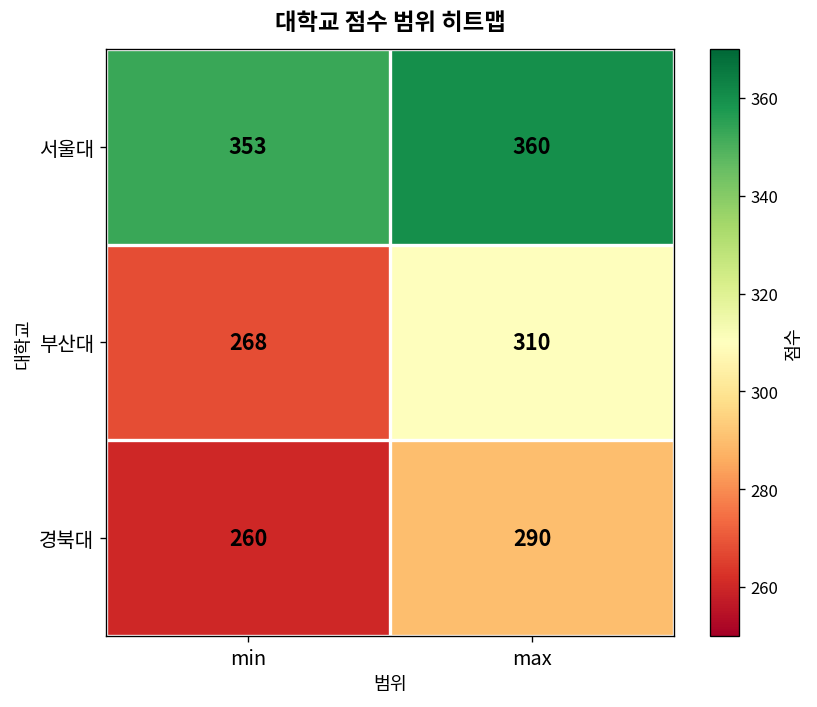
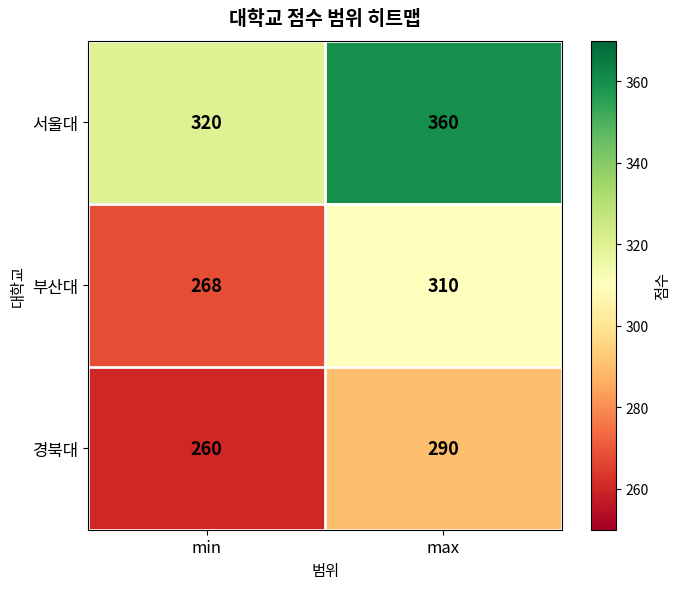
서울대, min: 353 -> 320
